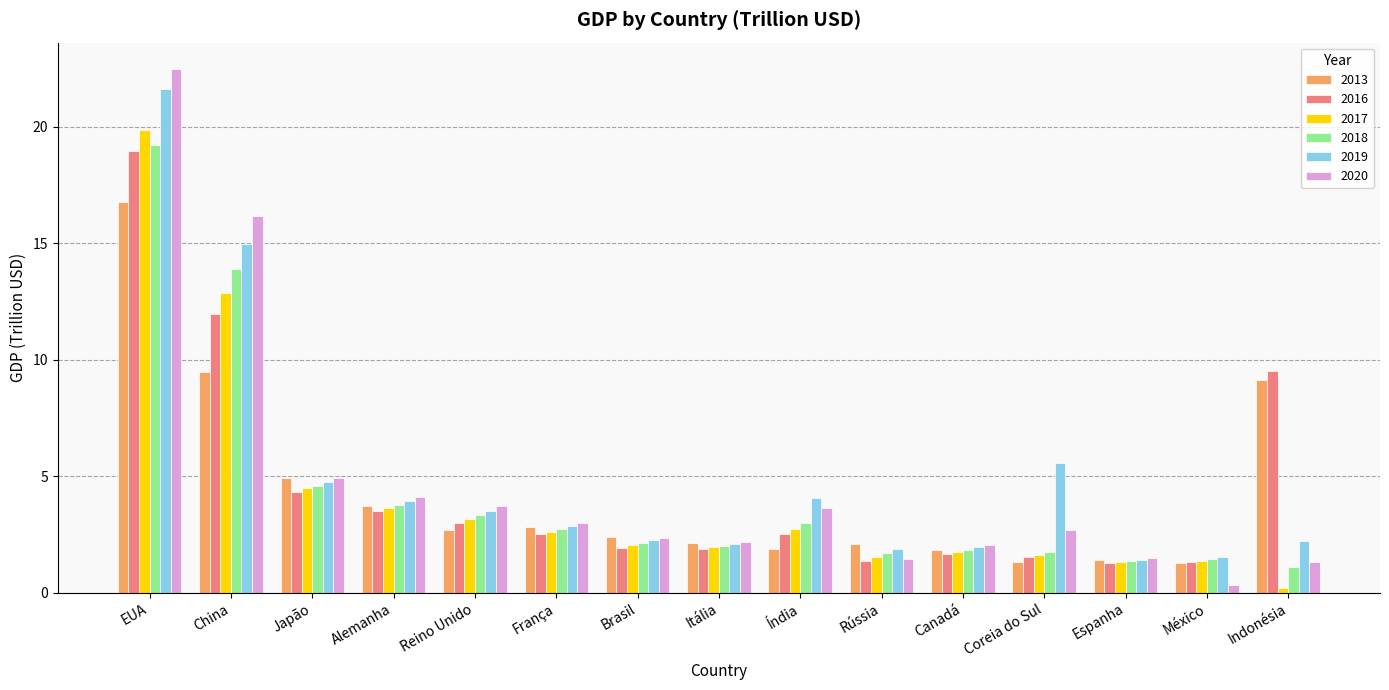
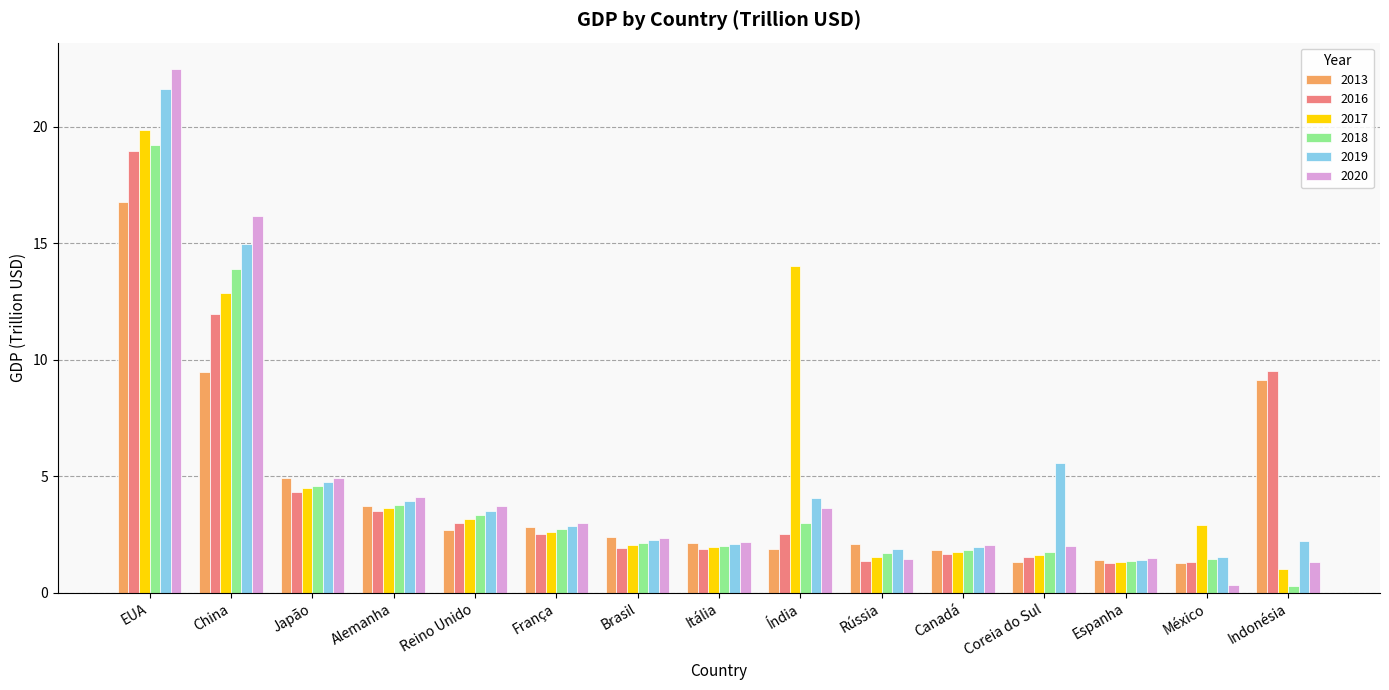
2017, Índia: 2.8 -> 14.0
2020, Coreia do Sul: 2.7 -> 2.0
2017, México: 1.4 -> 2.9
2017, Indonésia: 0.2 -> 1.0
2018, Indonésia: 1.1 -> 0.3
